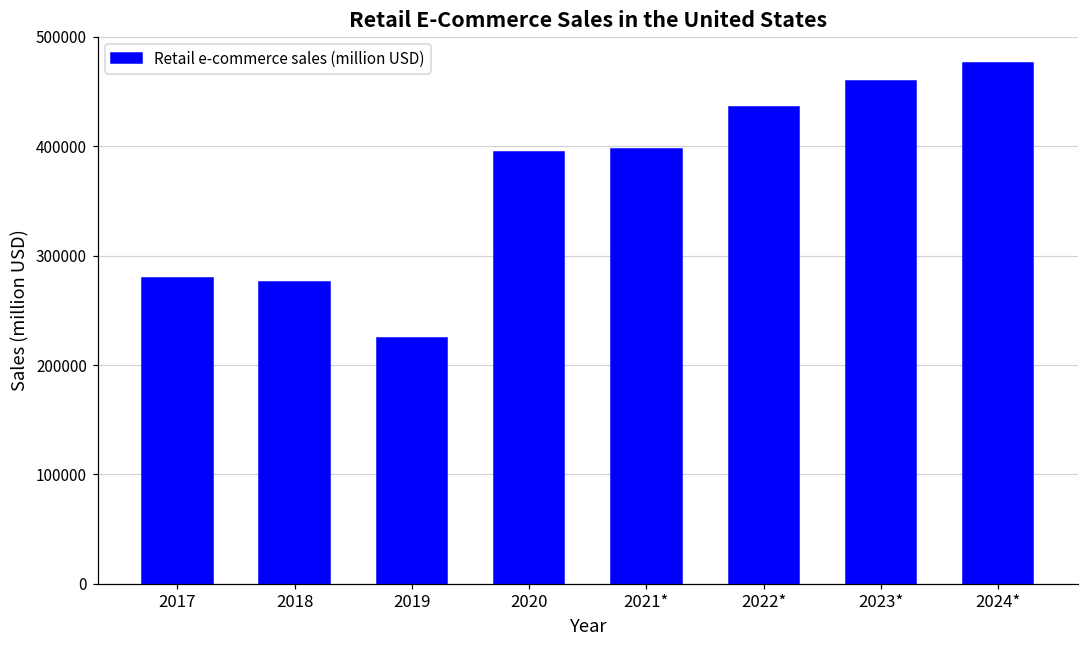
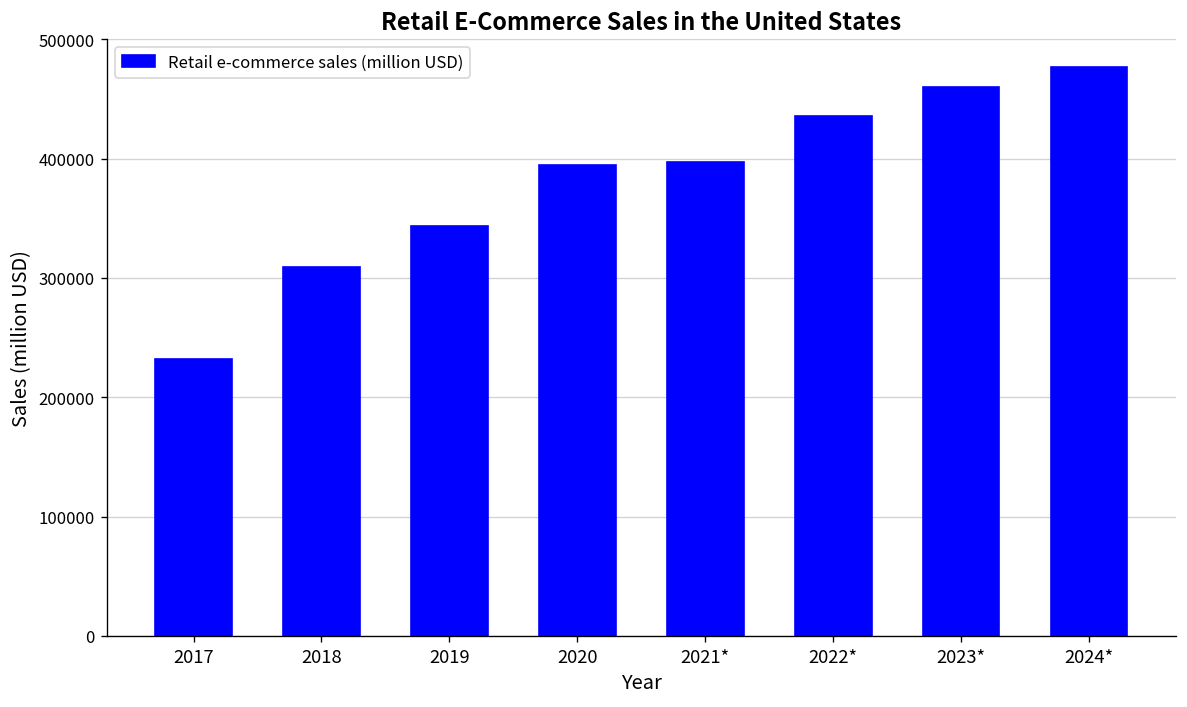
2017: 280000 -> 230000
2018: 280000 -> 310000
2019: 220000 -> 340000
